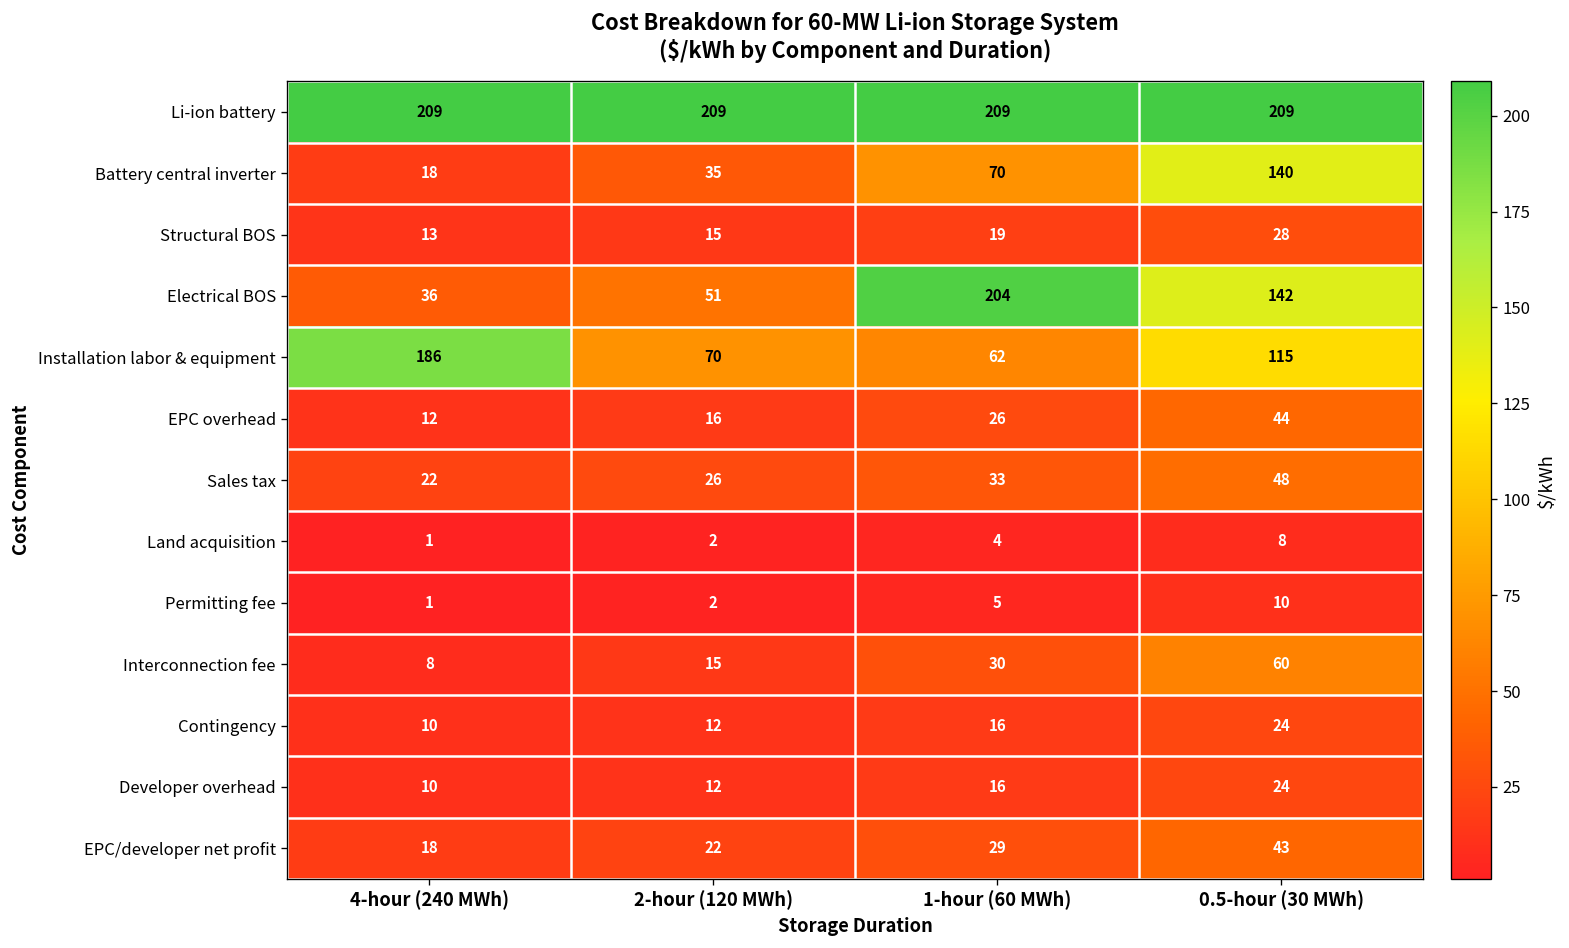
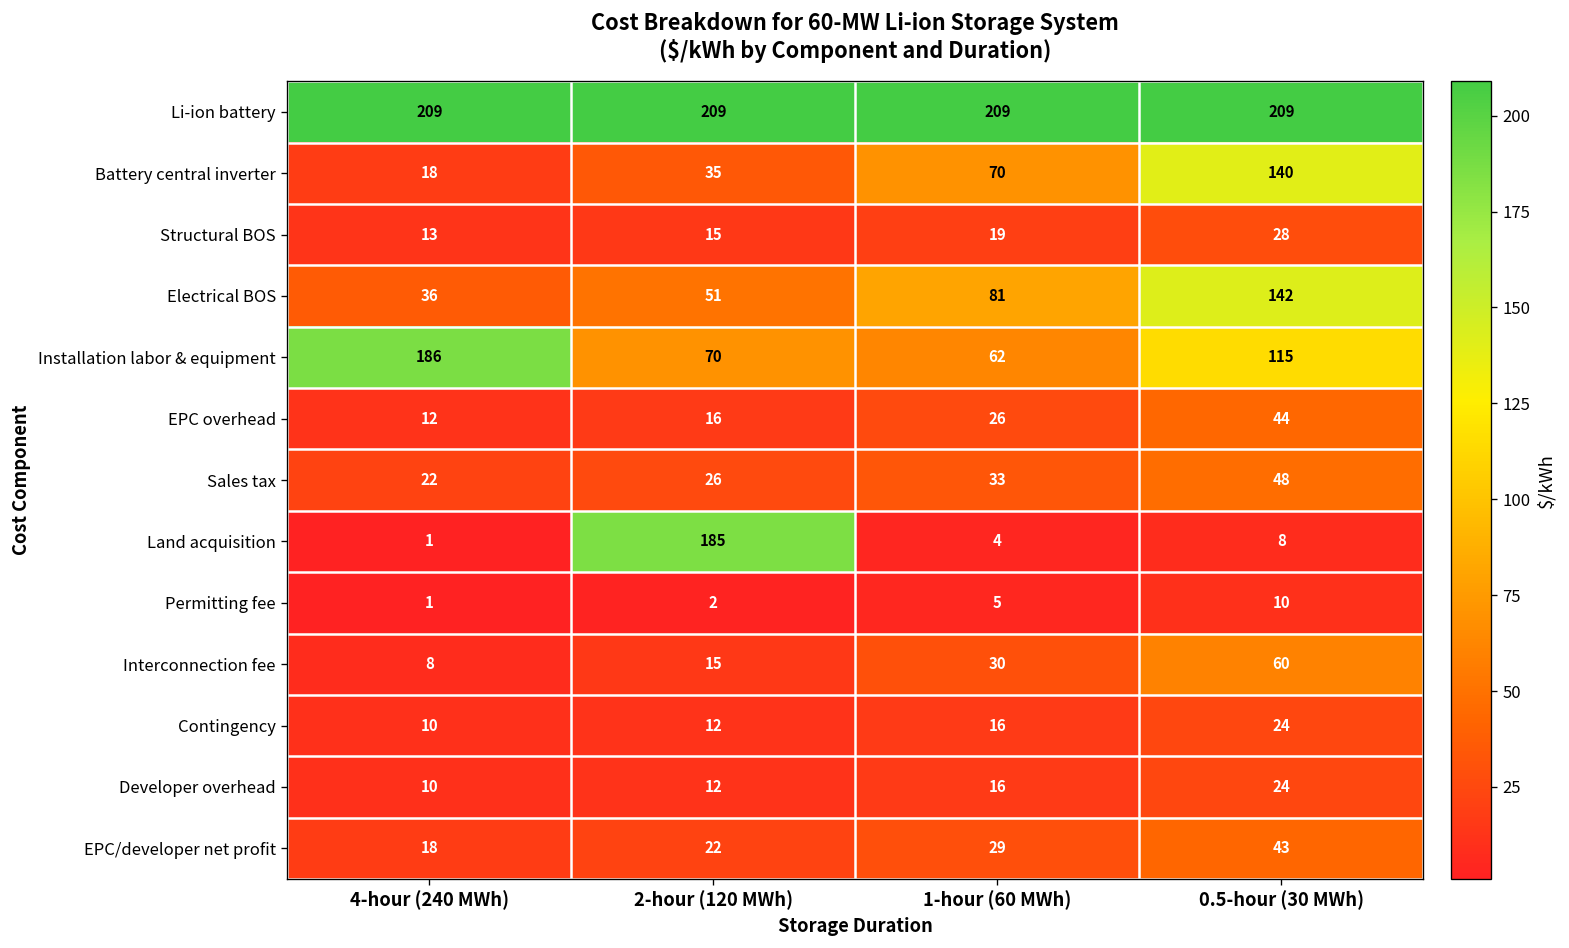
Electrical BOS, 1-hour (60 MWh): 204 -> 81
Land acquisition, 2-hour (120 MWh): 2 -> 185
